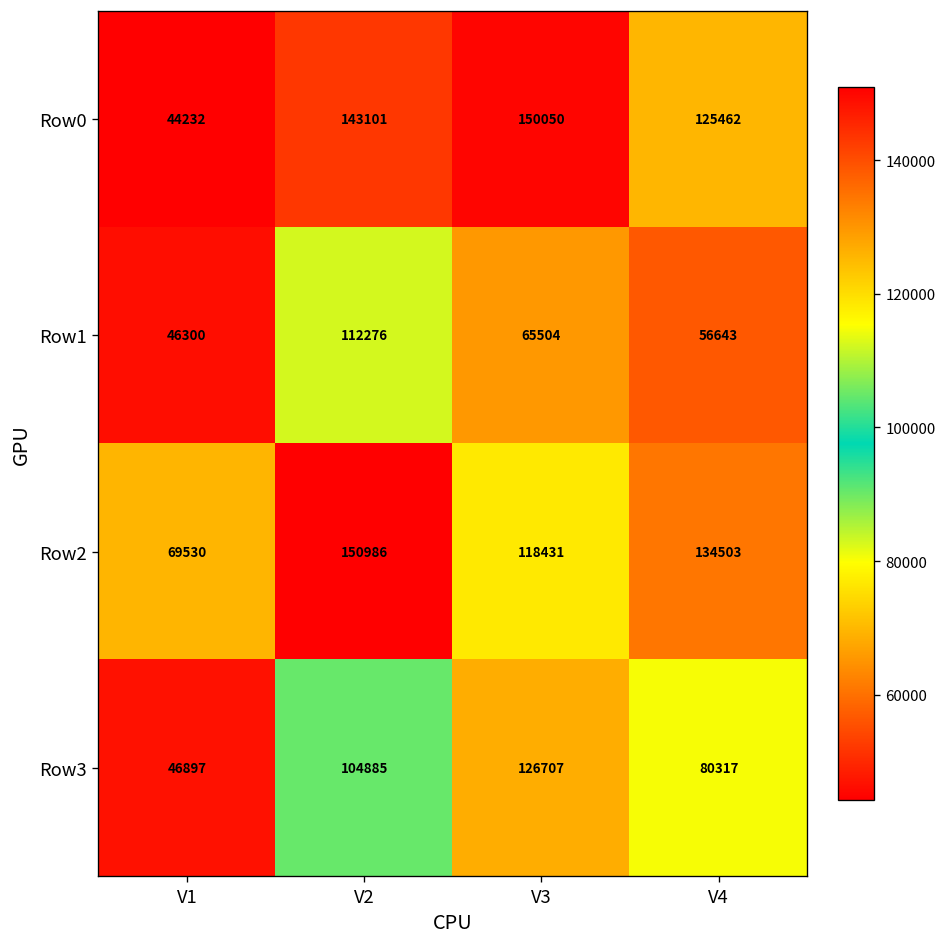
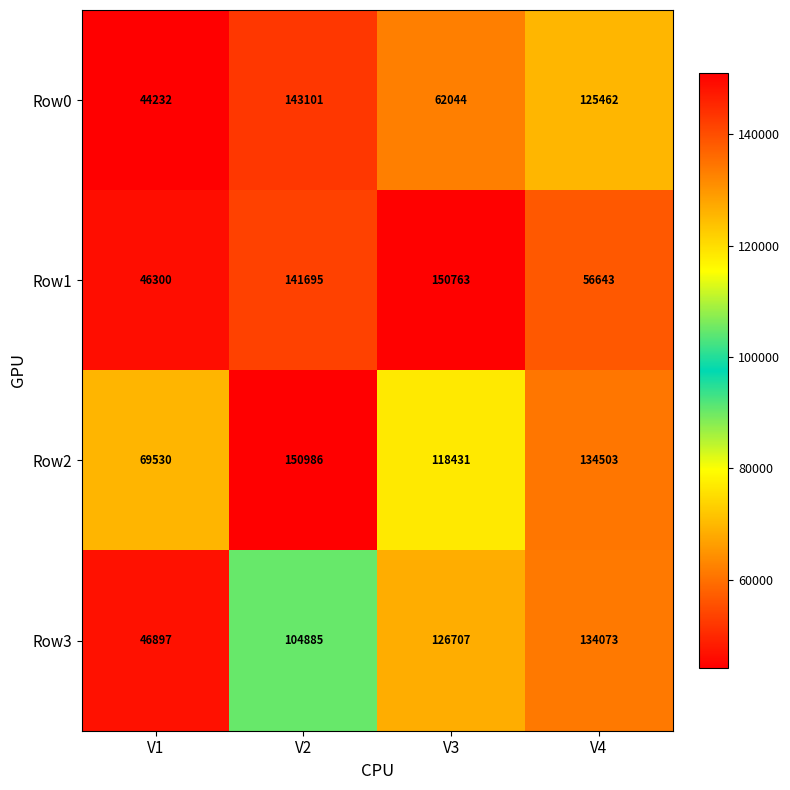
Row0, V3: 150050 -> 62044
Row1, V2: 112276 -> 141695
Row1, V3: 65504 -> 150763
Row3, V4: 80317 -> 134073
